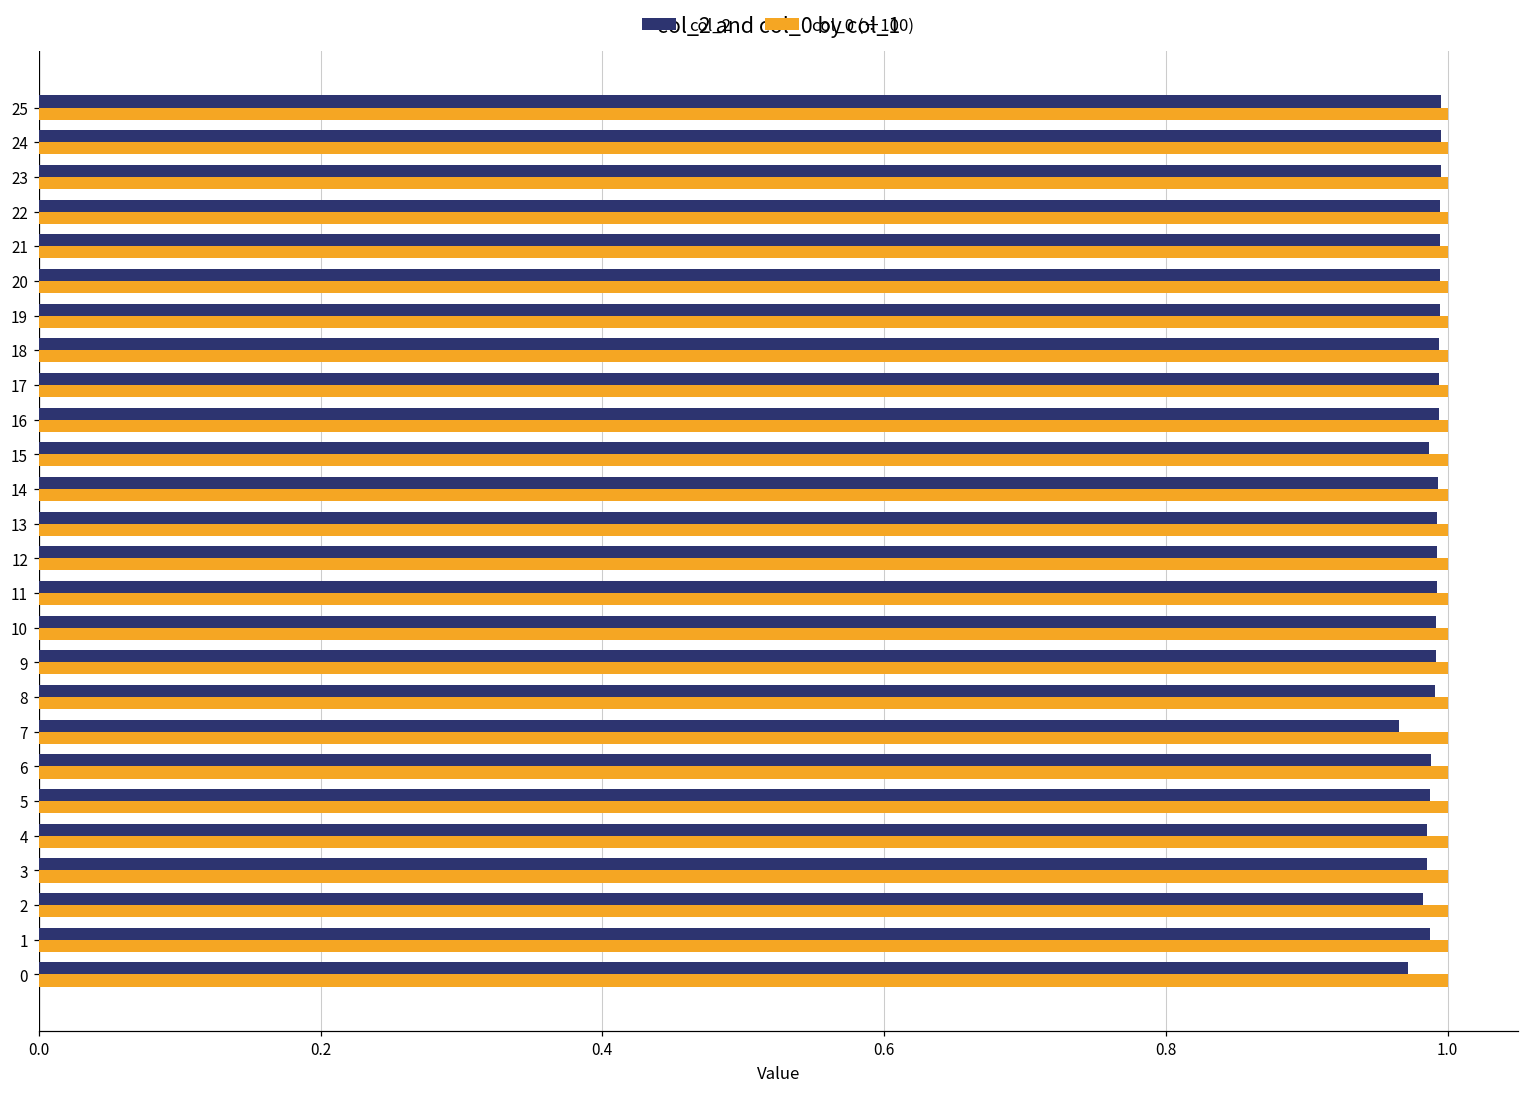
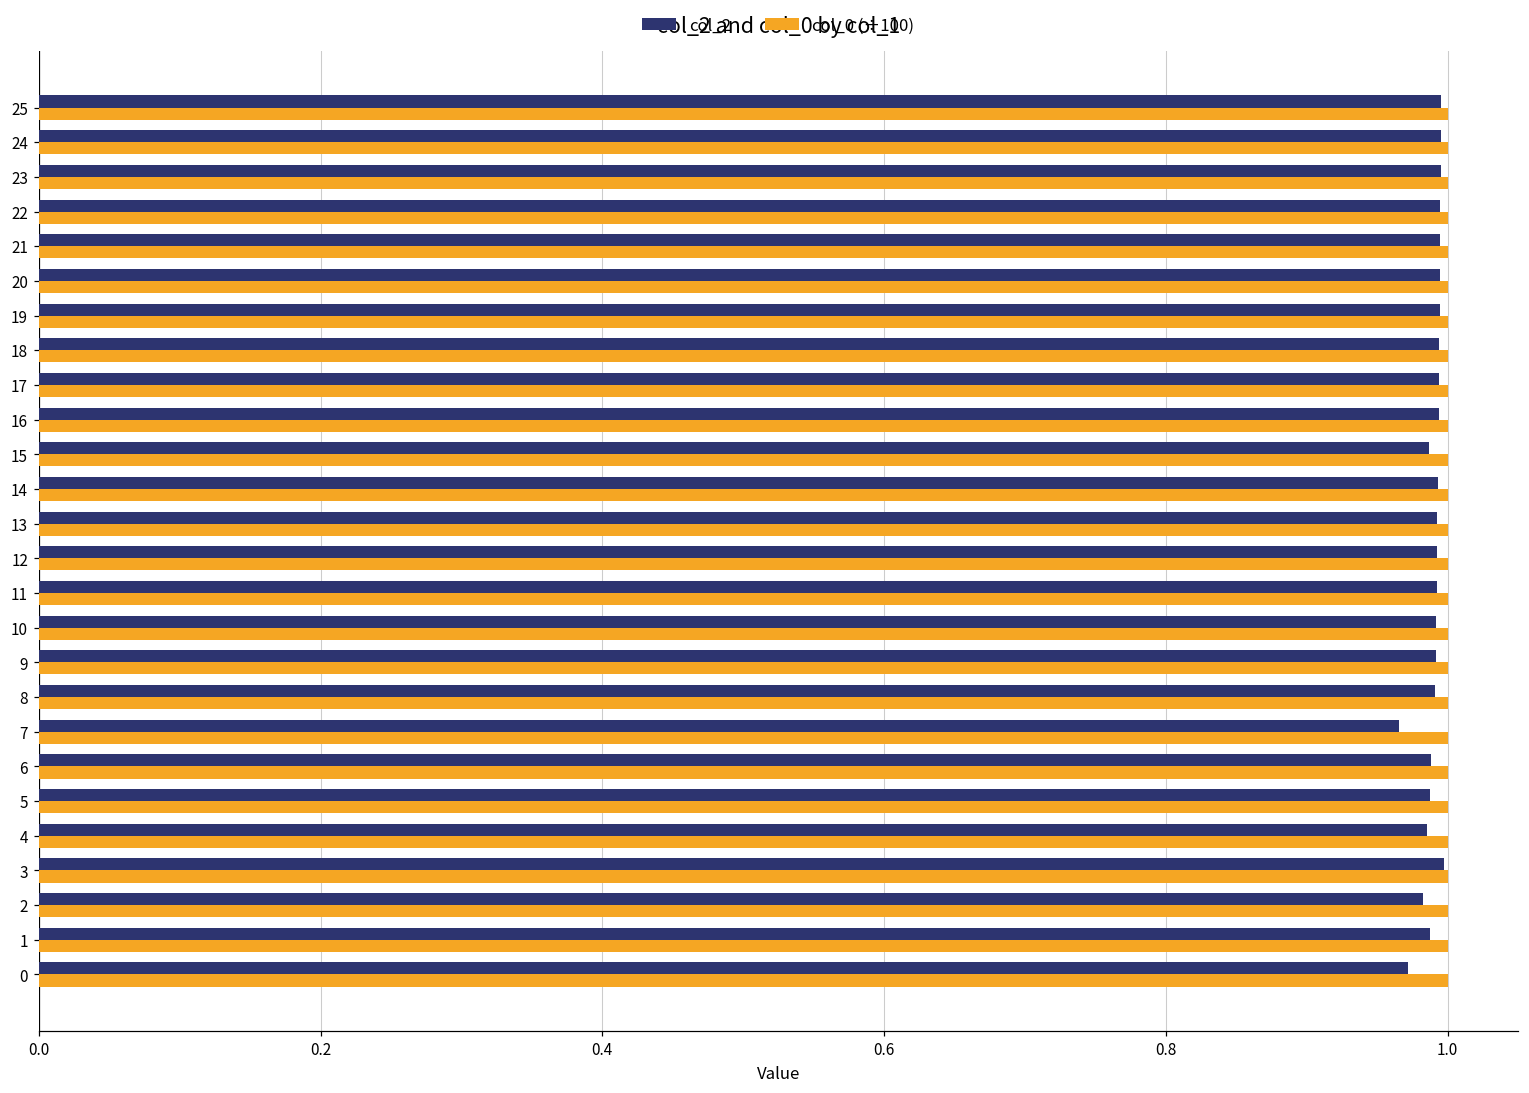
col_2, 3: 0.985 -> 0.997
